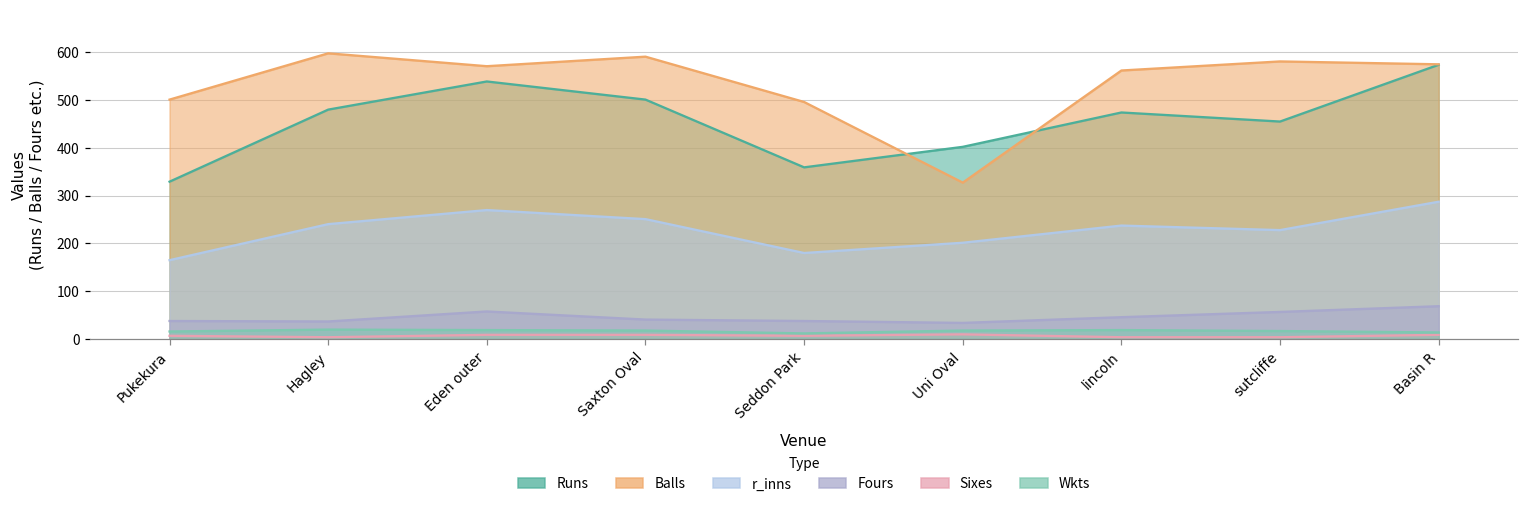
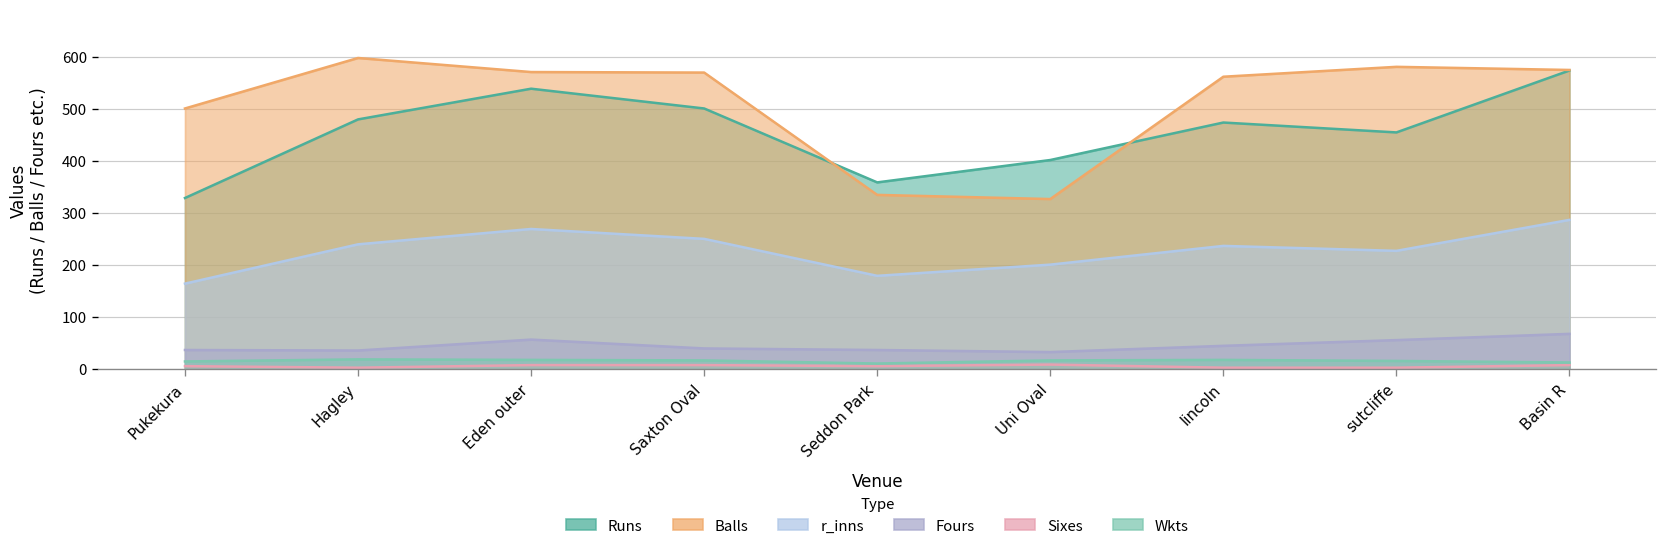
Balls, Saxton Oval: 590 -> 570
Balls, Seddon Park: 500 -> 340
